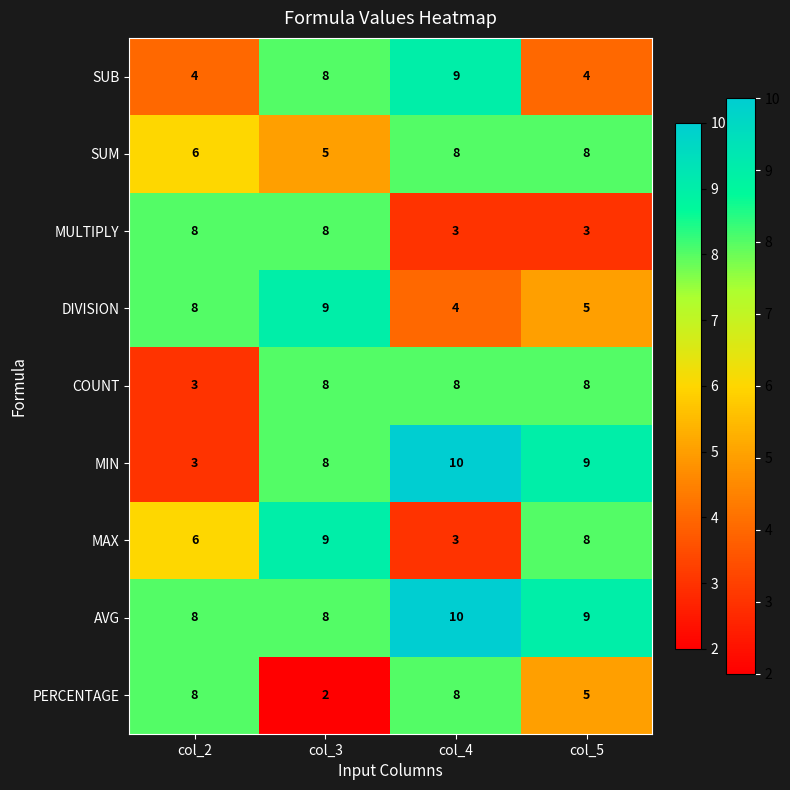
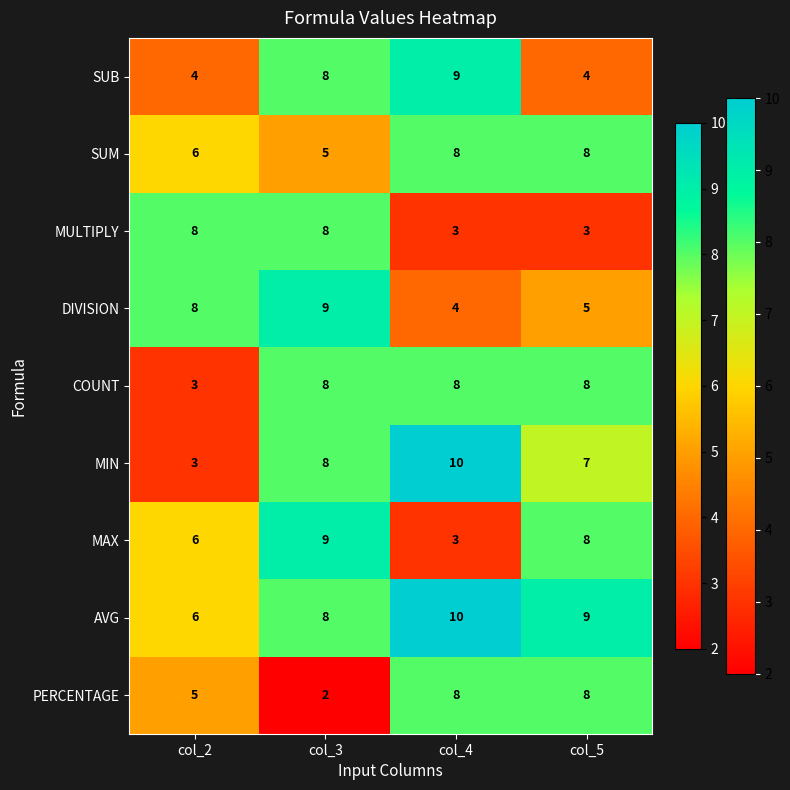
MIN, col_5: 9 -> 7
AVG, col_2: 8 -> 6
PERCENTAGE, col_2: 8 -> 5
PERCENTAGE, col_5: 5 -> 8
